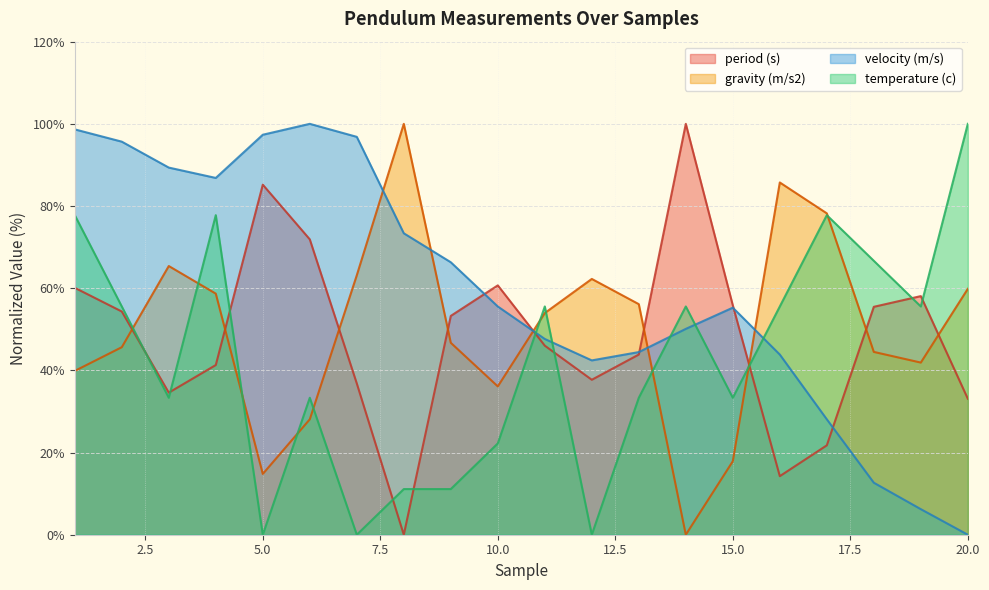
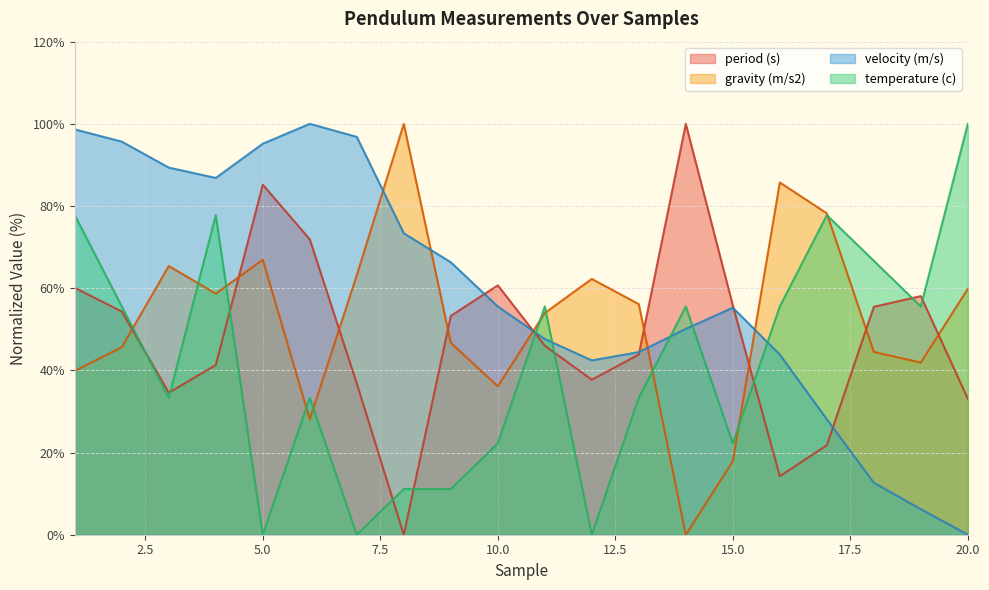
gravity (m/s2), 5.0: 15% -> 67%
velocity (m/s), 5.0: 97% -> 95%
temperature (c), 15.0: 33% -> 22%
